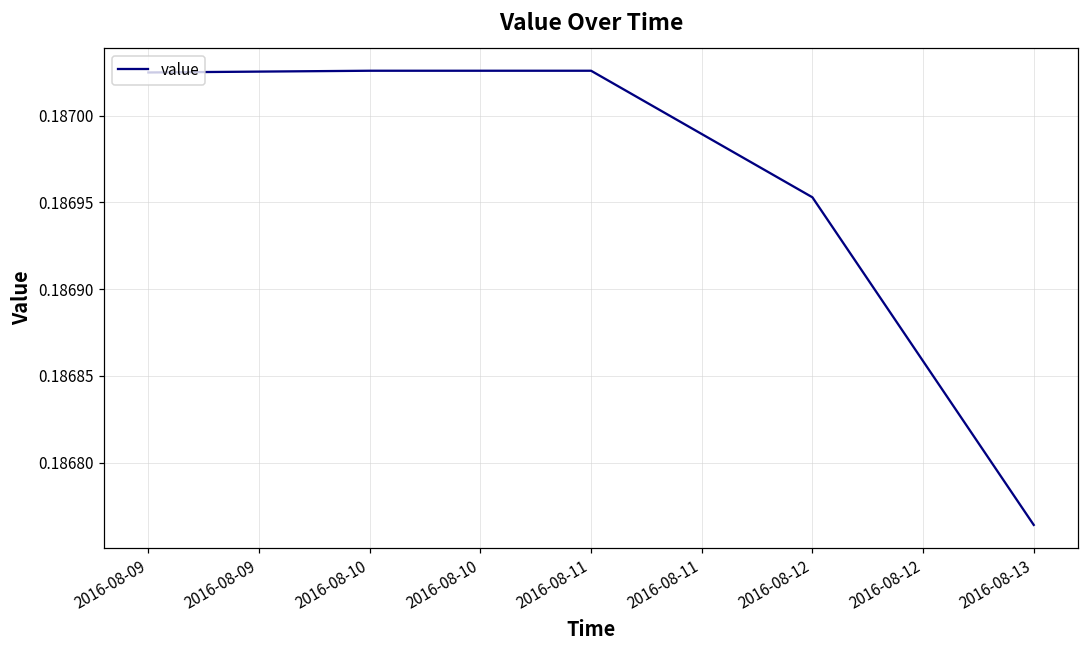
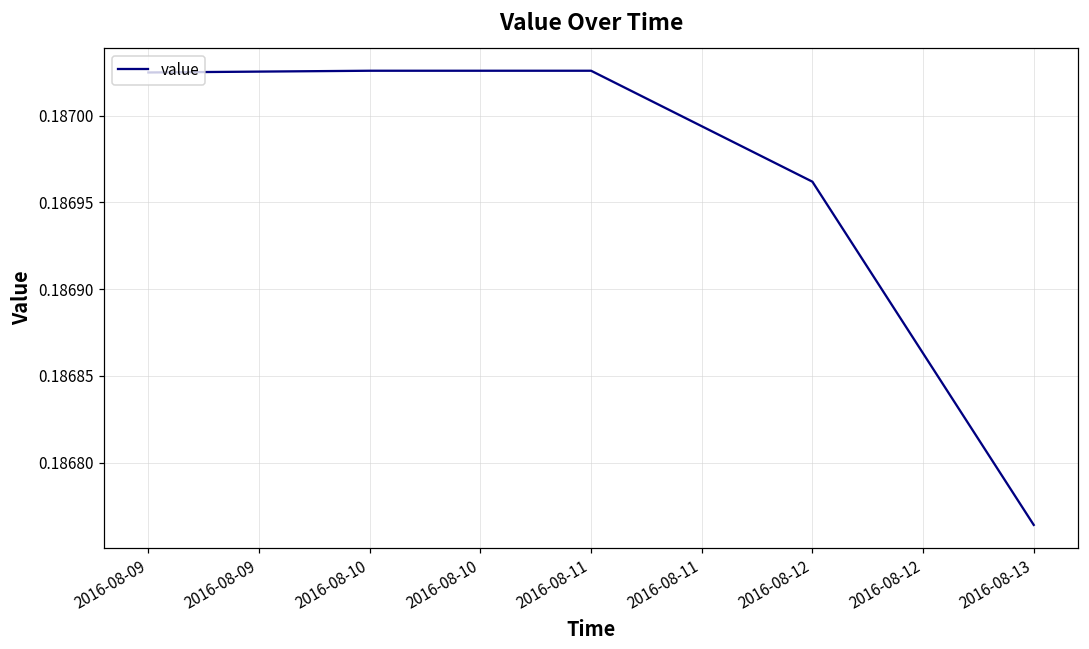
2016-08-12: 0.186953 -> 0.186962
